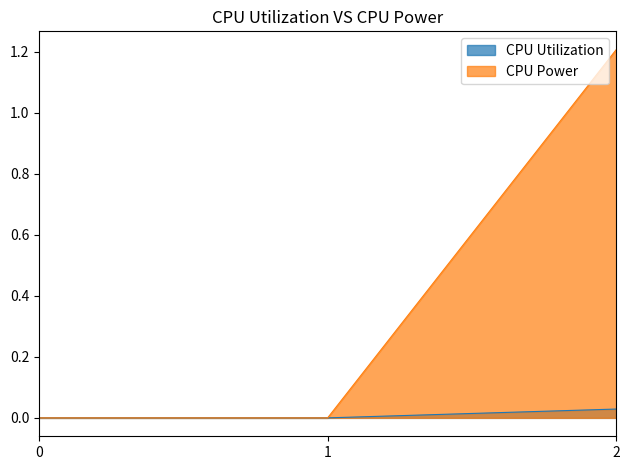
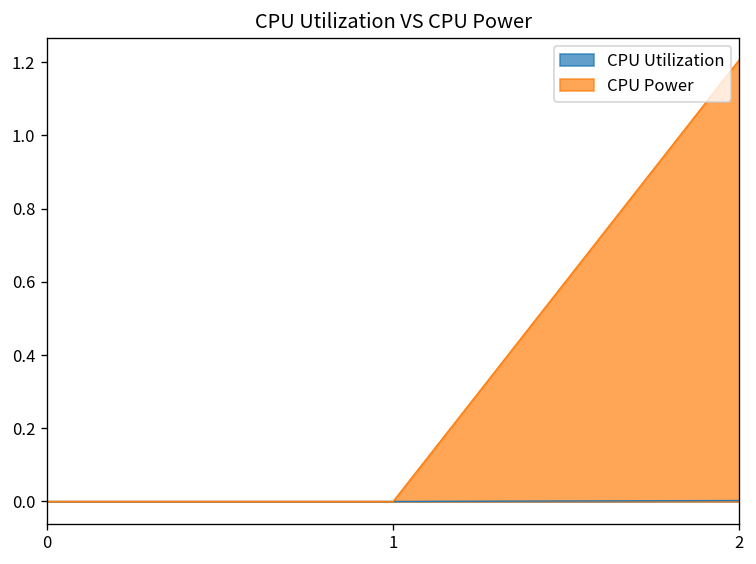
CPU Utilization, 2: 0.03 -> 0.00
